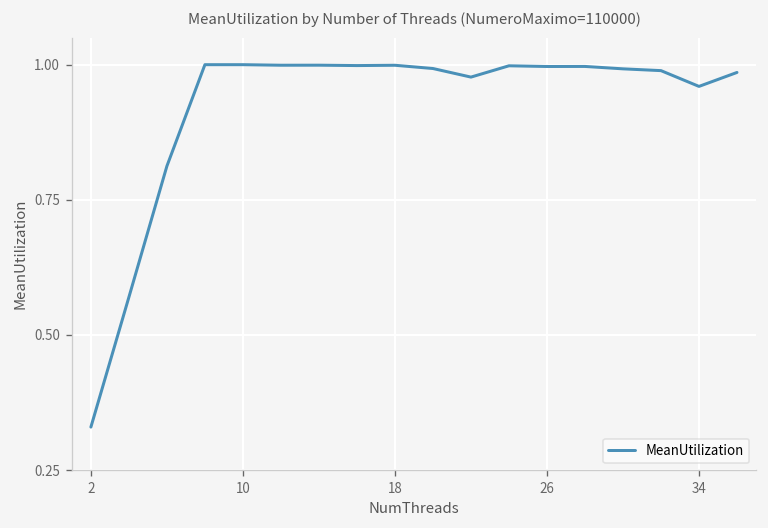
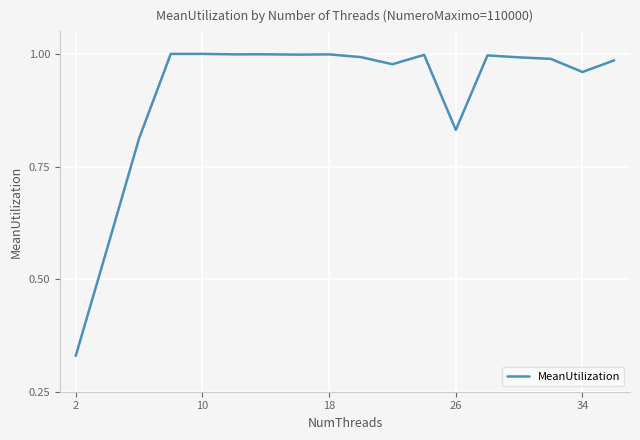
26: 1.00 -> 0.83
